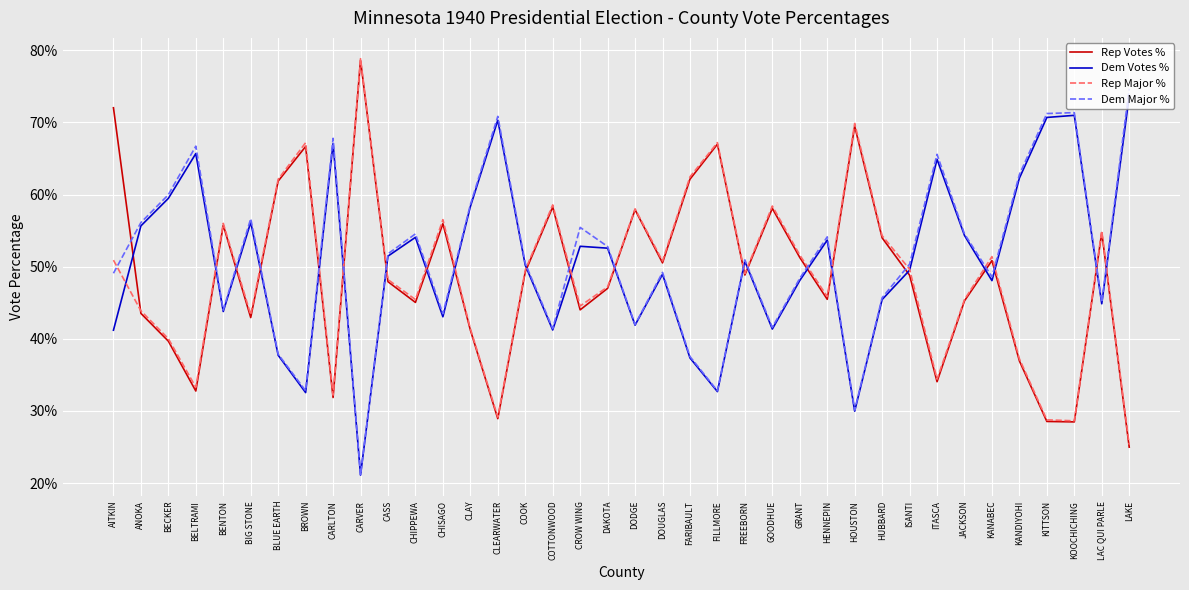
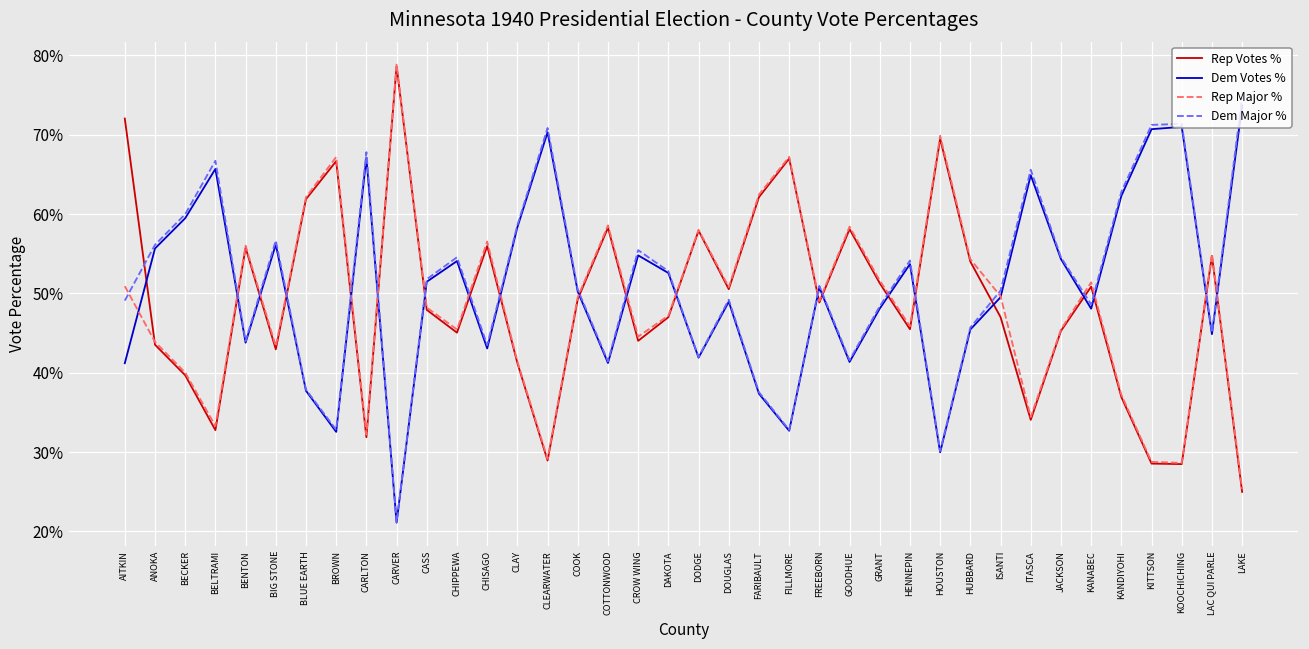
Dem Votes %, CROW WING: 53% -> 55%
Rep Votes %, ISANTI: 49% -> 47%
